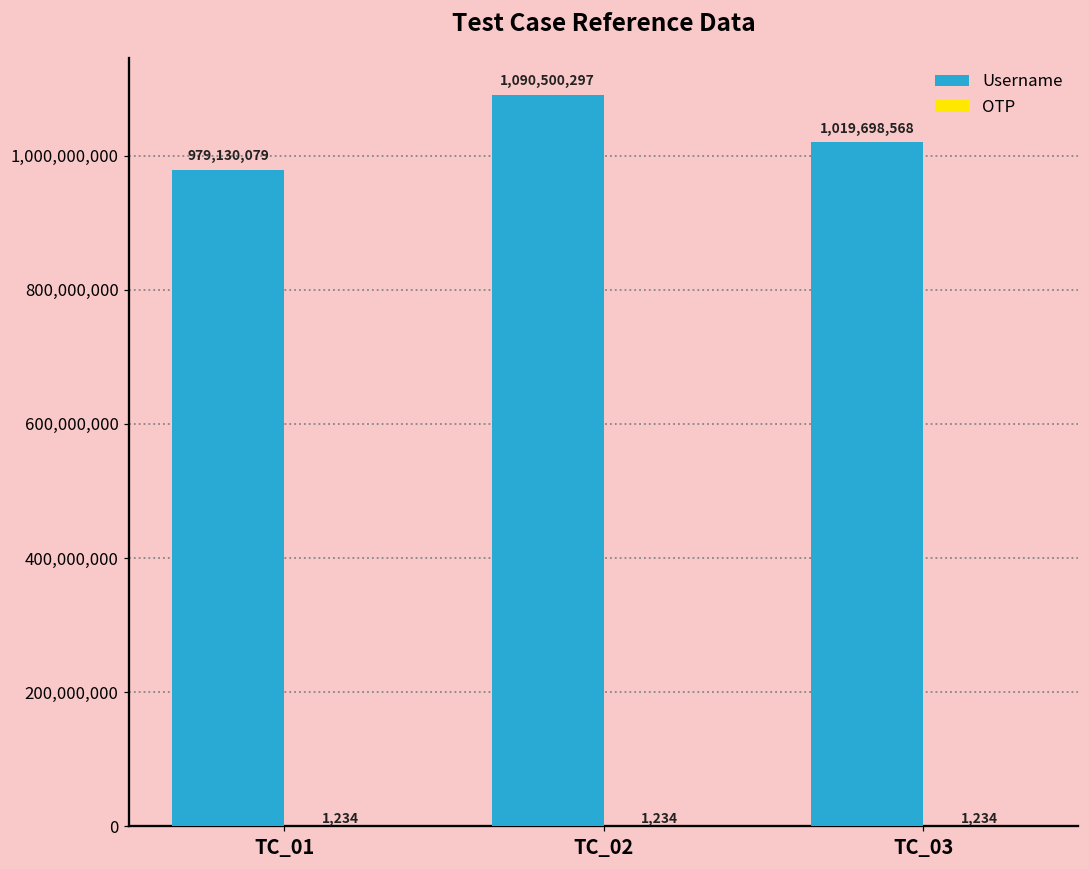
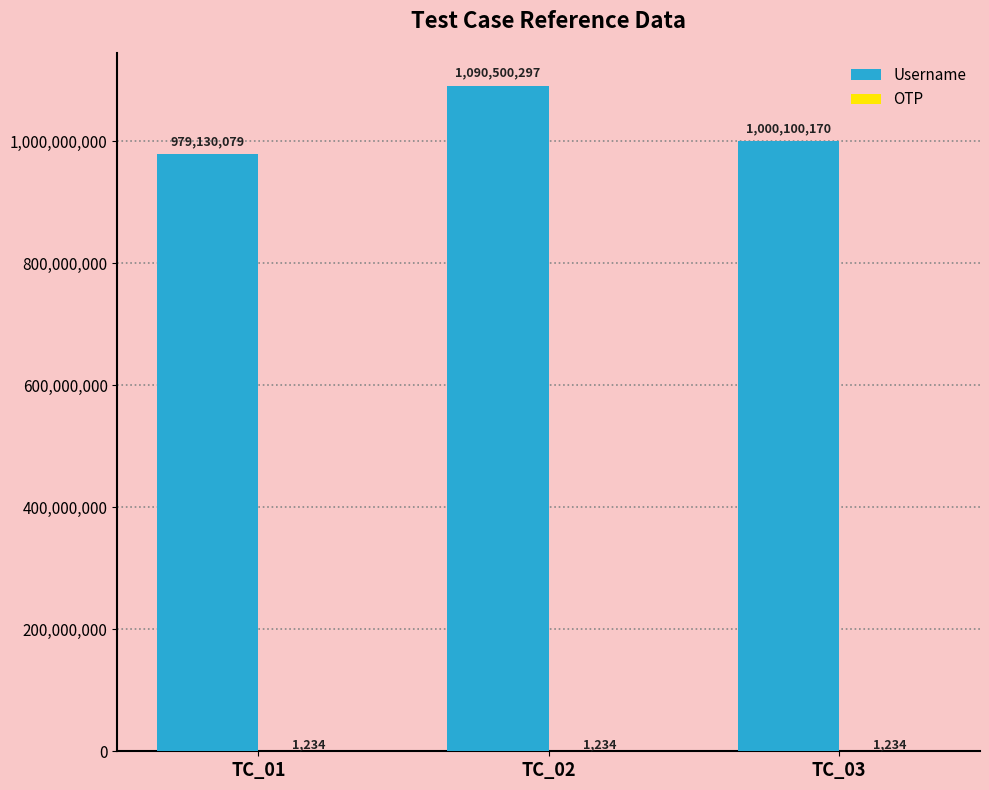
Username, TC_03: 1,019,698,568 -> 1,000,100,170
